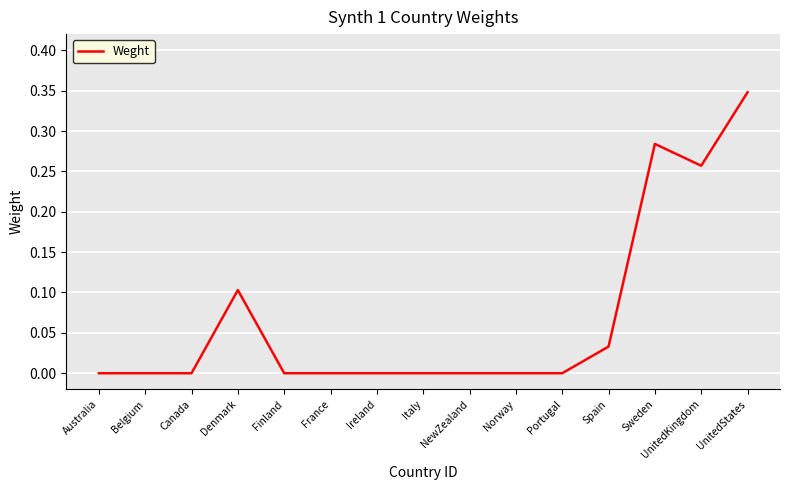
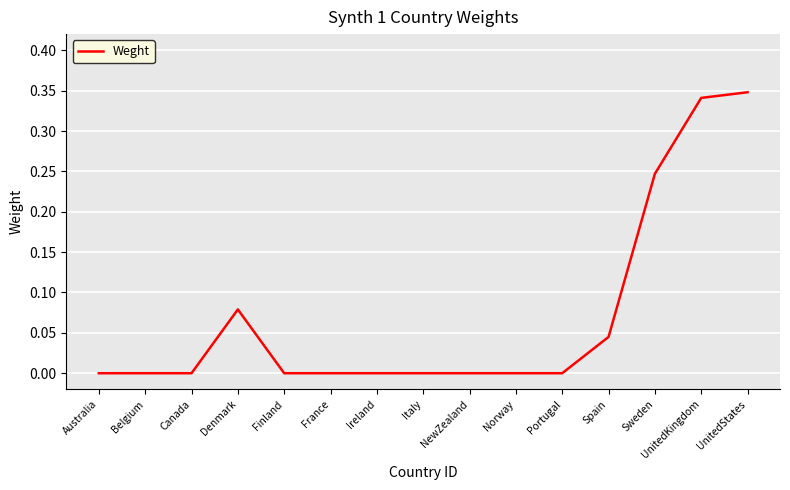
Denmark: 0.10 -> 0.08
Spain: 0.03 -> 0.05
Sweden: 0.28 -> 0.25
UnitedKingdom: 0.26 -> 0.34
